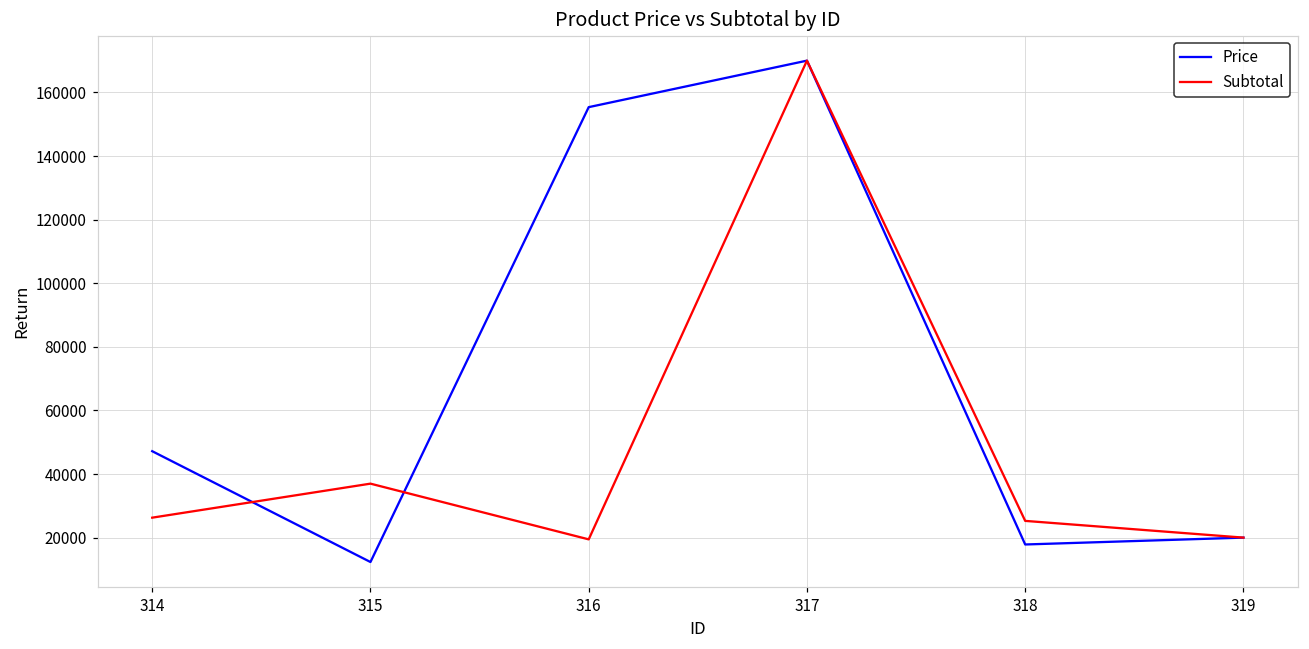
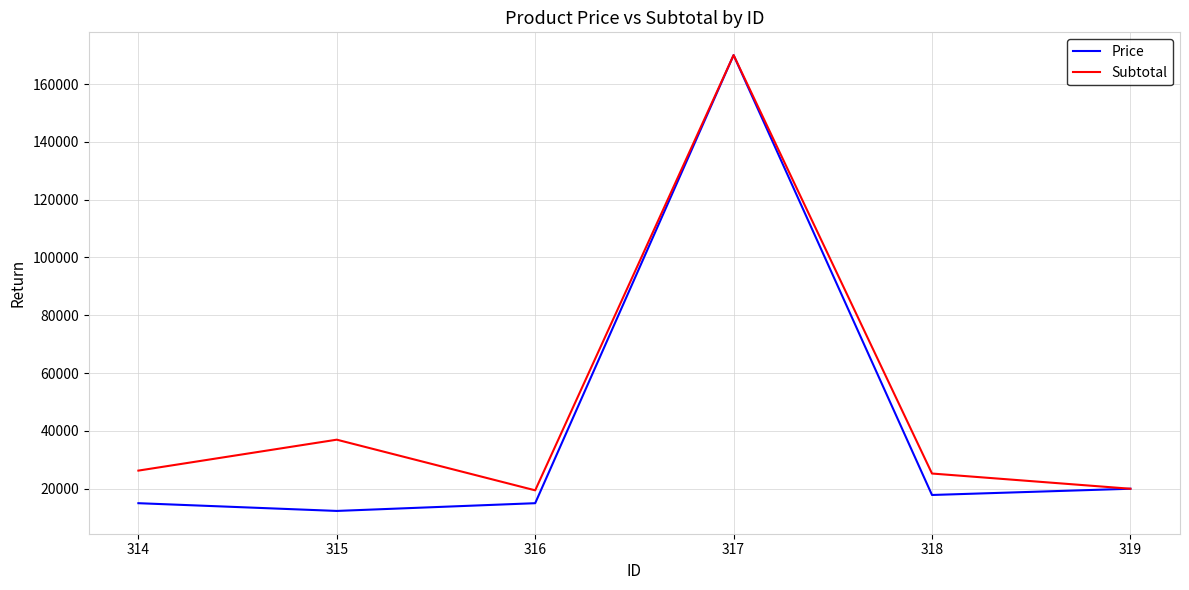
Price, 314: 47000 -> 15000
Price, 316: 155000 -> 15000
